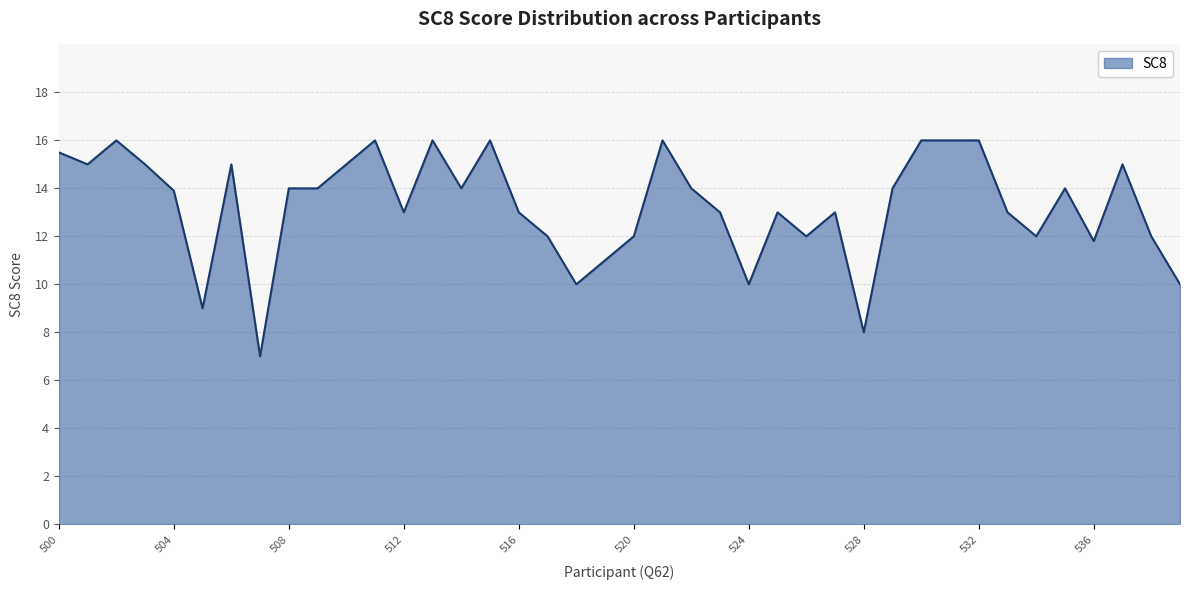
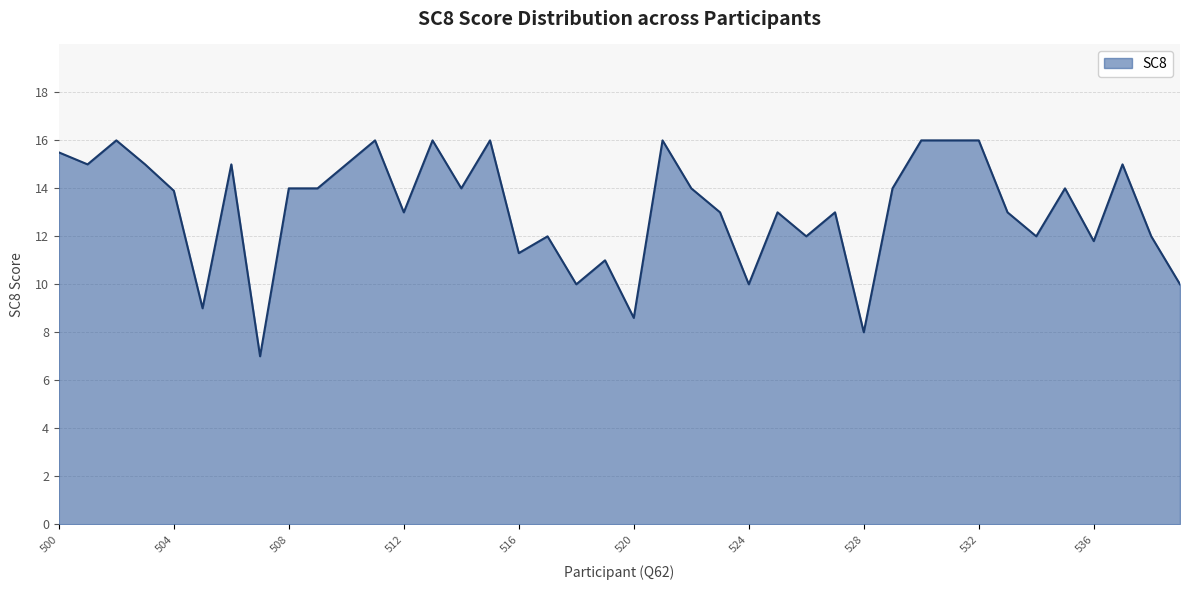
516: 13.0 -> 11.3
520: 12.0 -> 8.6
